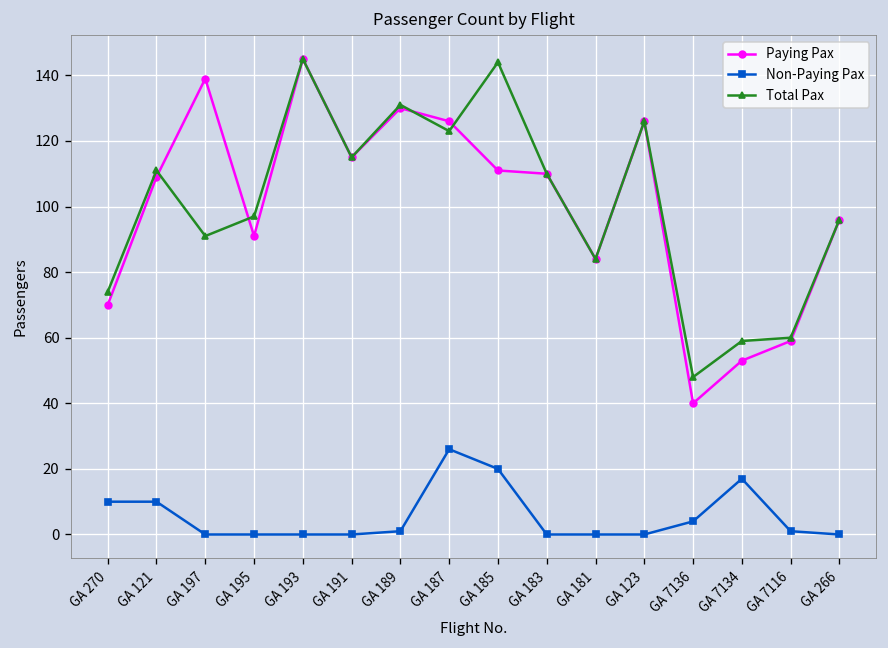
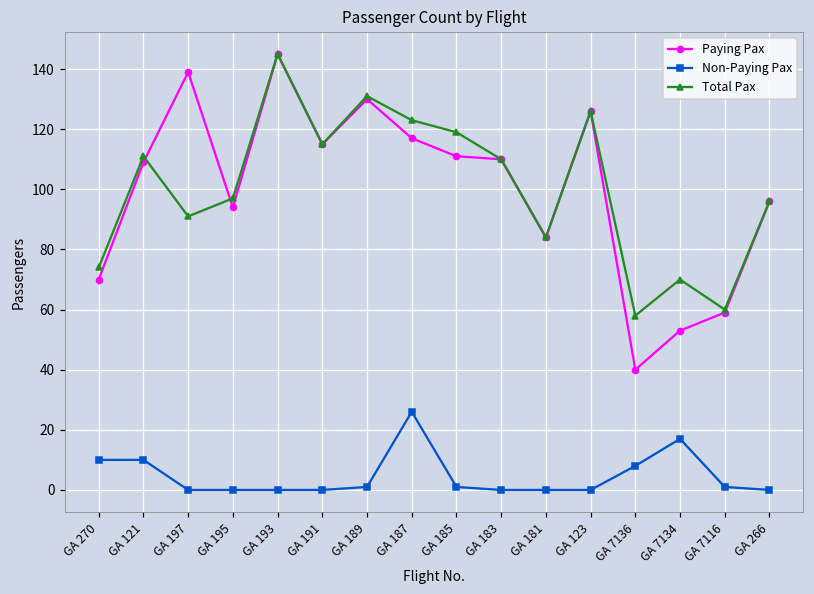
Paying Pax, GA 195: 91 -> 94
Paying Pax, GA 187: 126 -> 117
Non-Paying Pax, GA 185: 20 -> 1
Total Pax, GA 185: 144 -> 119
Non-Paying Pax, GA 7136: 4 -> 8
Total Pax, GA 7136: 48 -> 58
Total Pax, GA 7134: 59 -> 70
